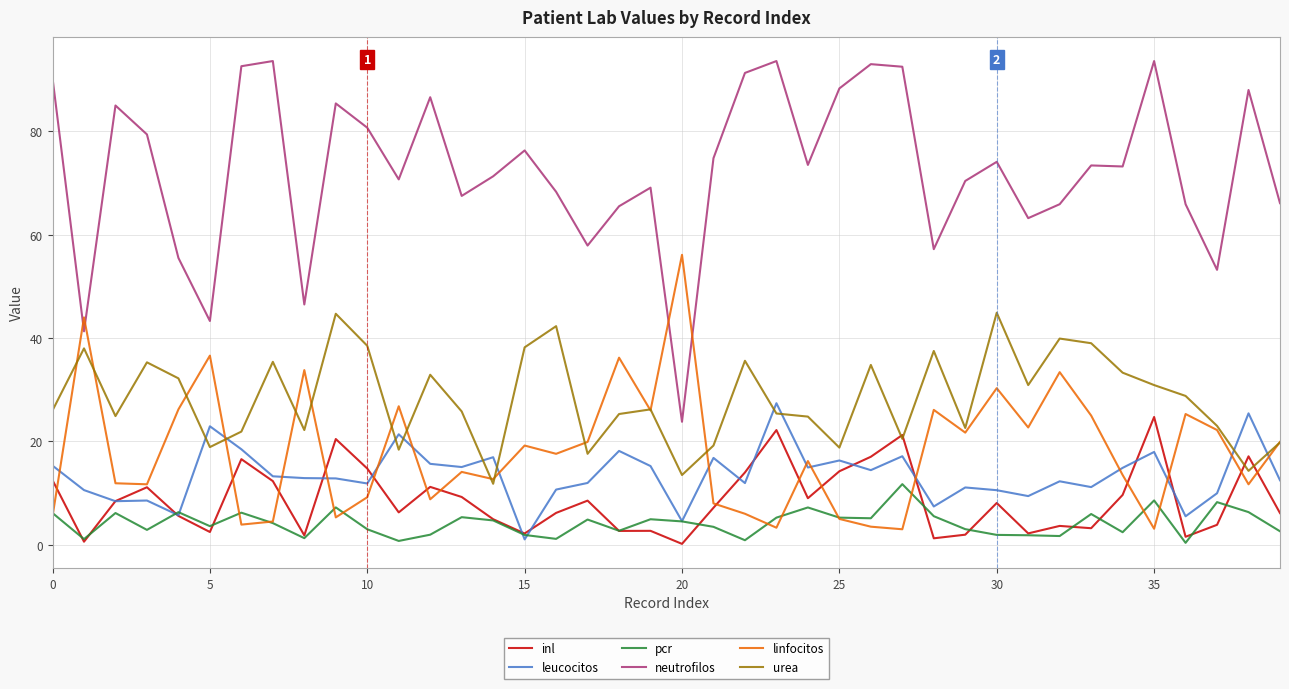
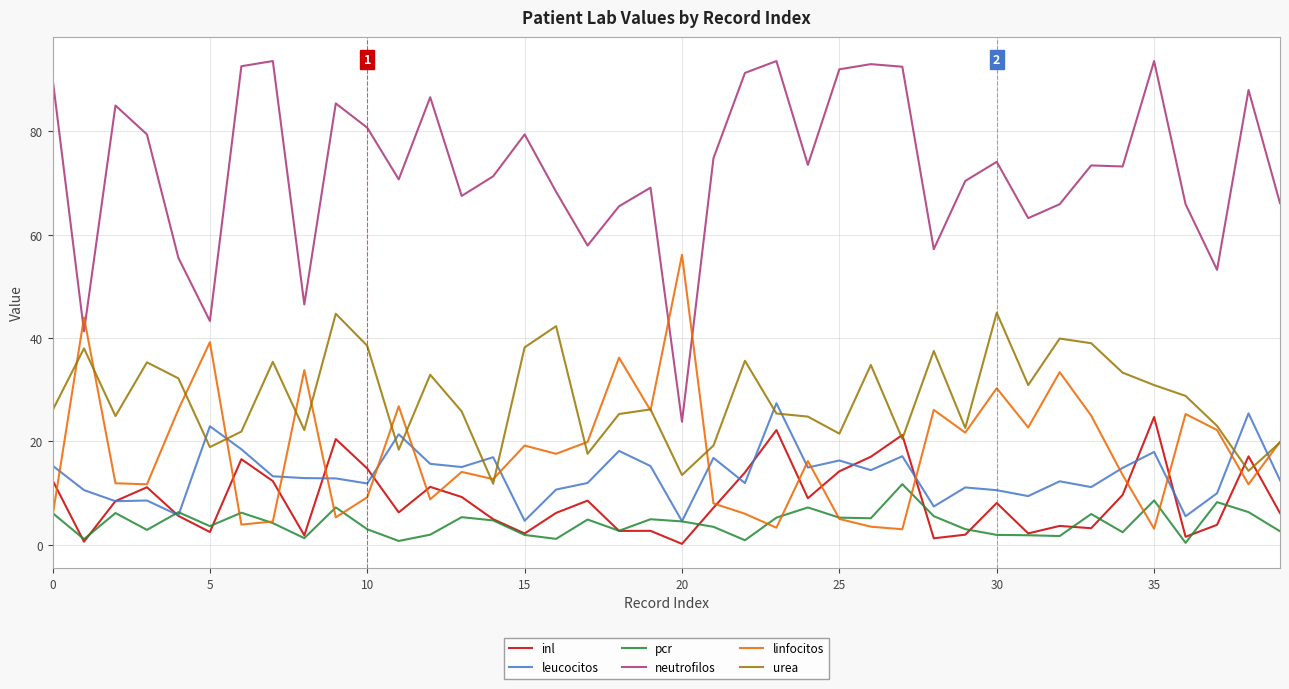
linfocitos, 5: 37 -> 39
leucocitos, 15: 1 -> 5
neutrofilos, 15: 76 -> 79
neutrofilos, 25: 88 -> 92
urea, 25: 19 -> 22
